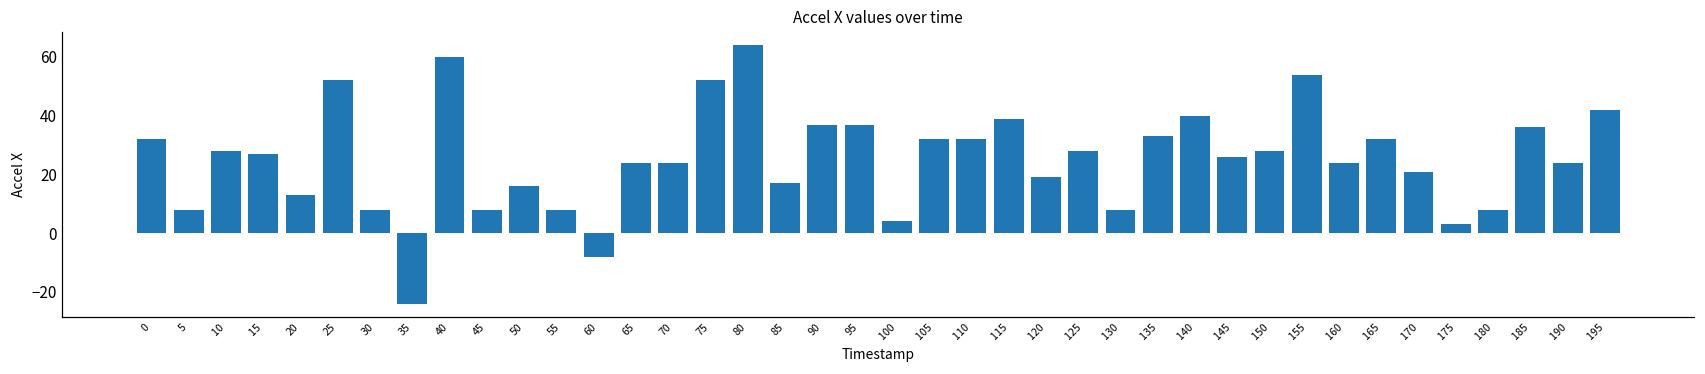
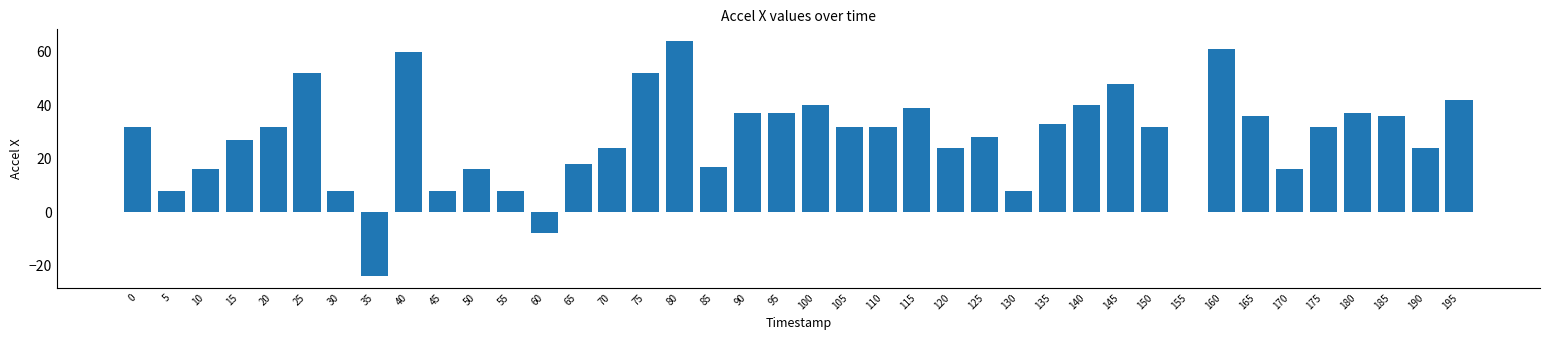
10: 28 -> 16
20: 13 -> 32
65: 24 -> 18
100: 4 -> 40
120: 19 -> 24
145: 26 -> 48
150: 28 -> 32
155: 54 -> 0
160: 24 -> 61
165: 32 -> 36
170: 21 -> 16
175: 3 -> 32
180: 8 -> 37
